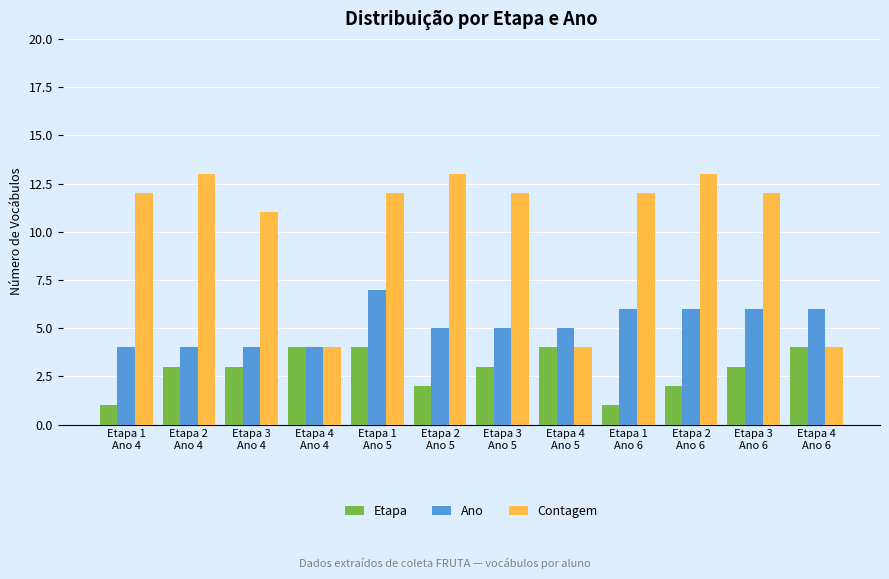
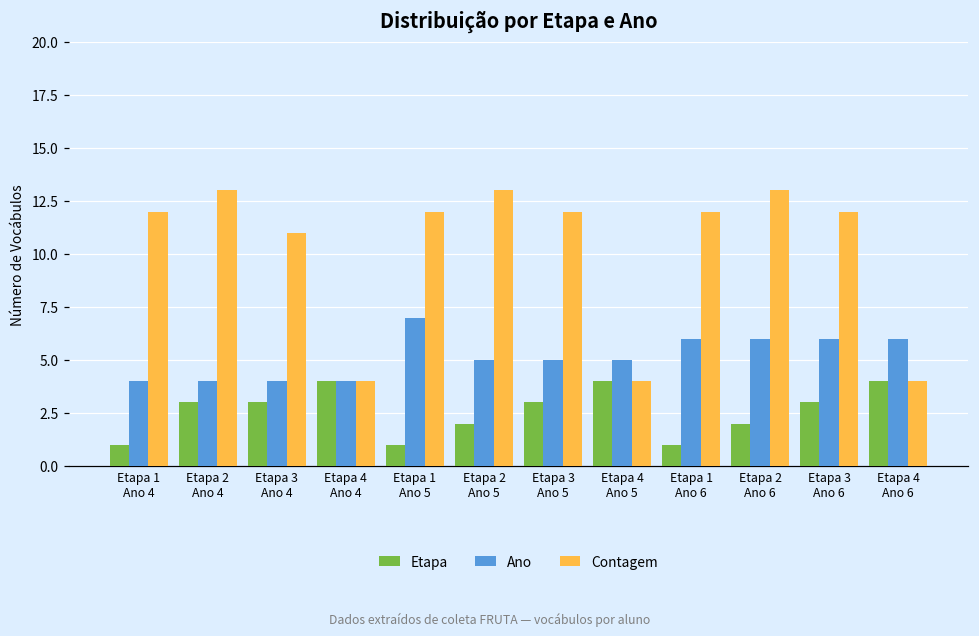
Etapa, Etapa 1 Ano 5: 4 -> 1
